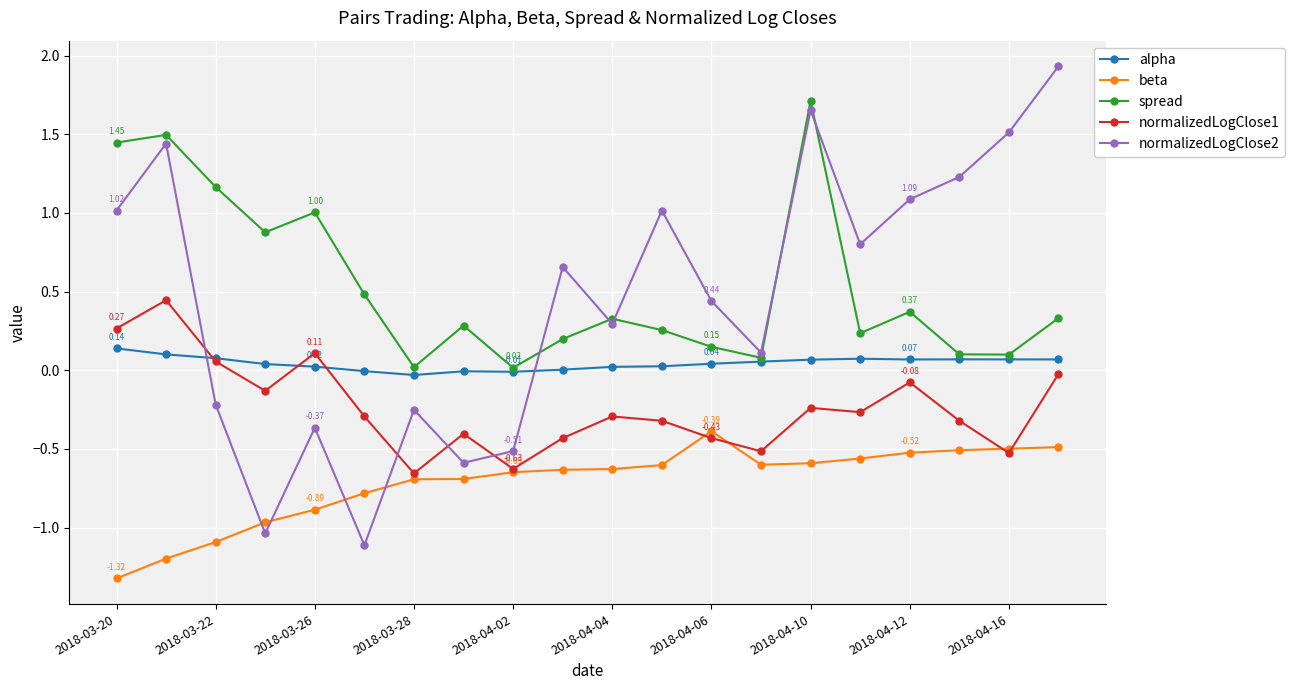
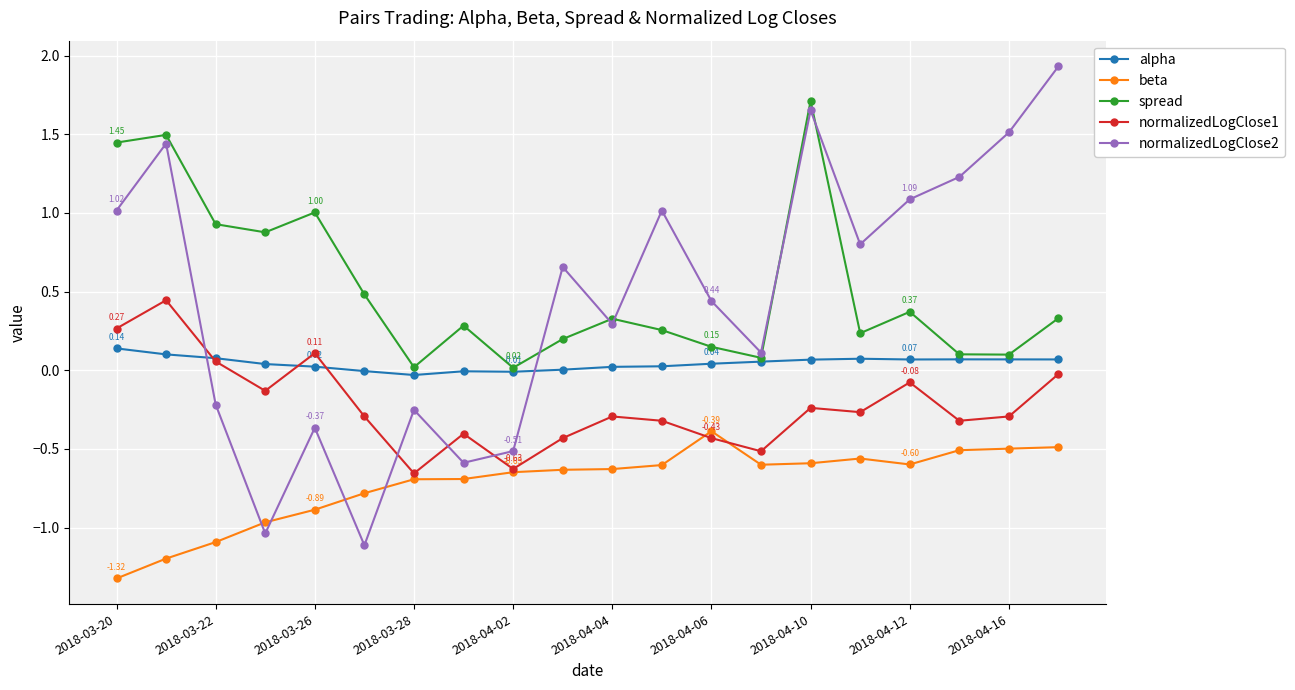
spread, 2018-03-22: 1.16 -> 0.93
beta, 2018-04-12: -0.52 -> -0.60
normalizedLogClose1, 2018-04-16: -0.53 -> -0.29
